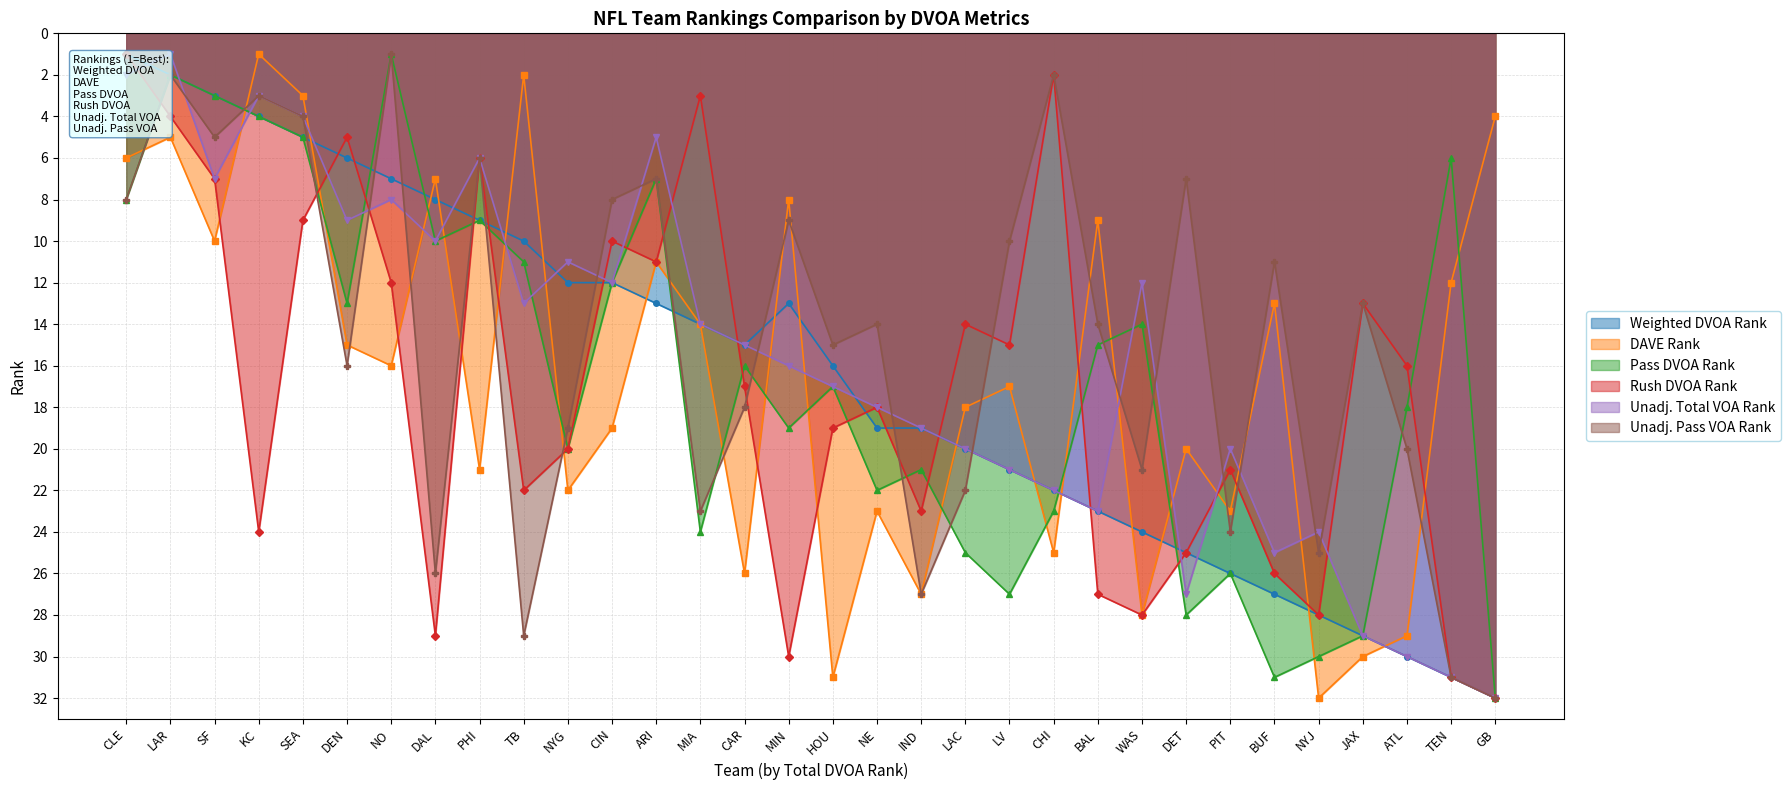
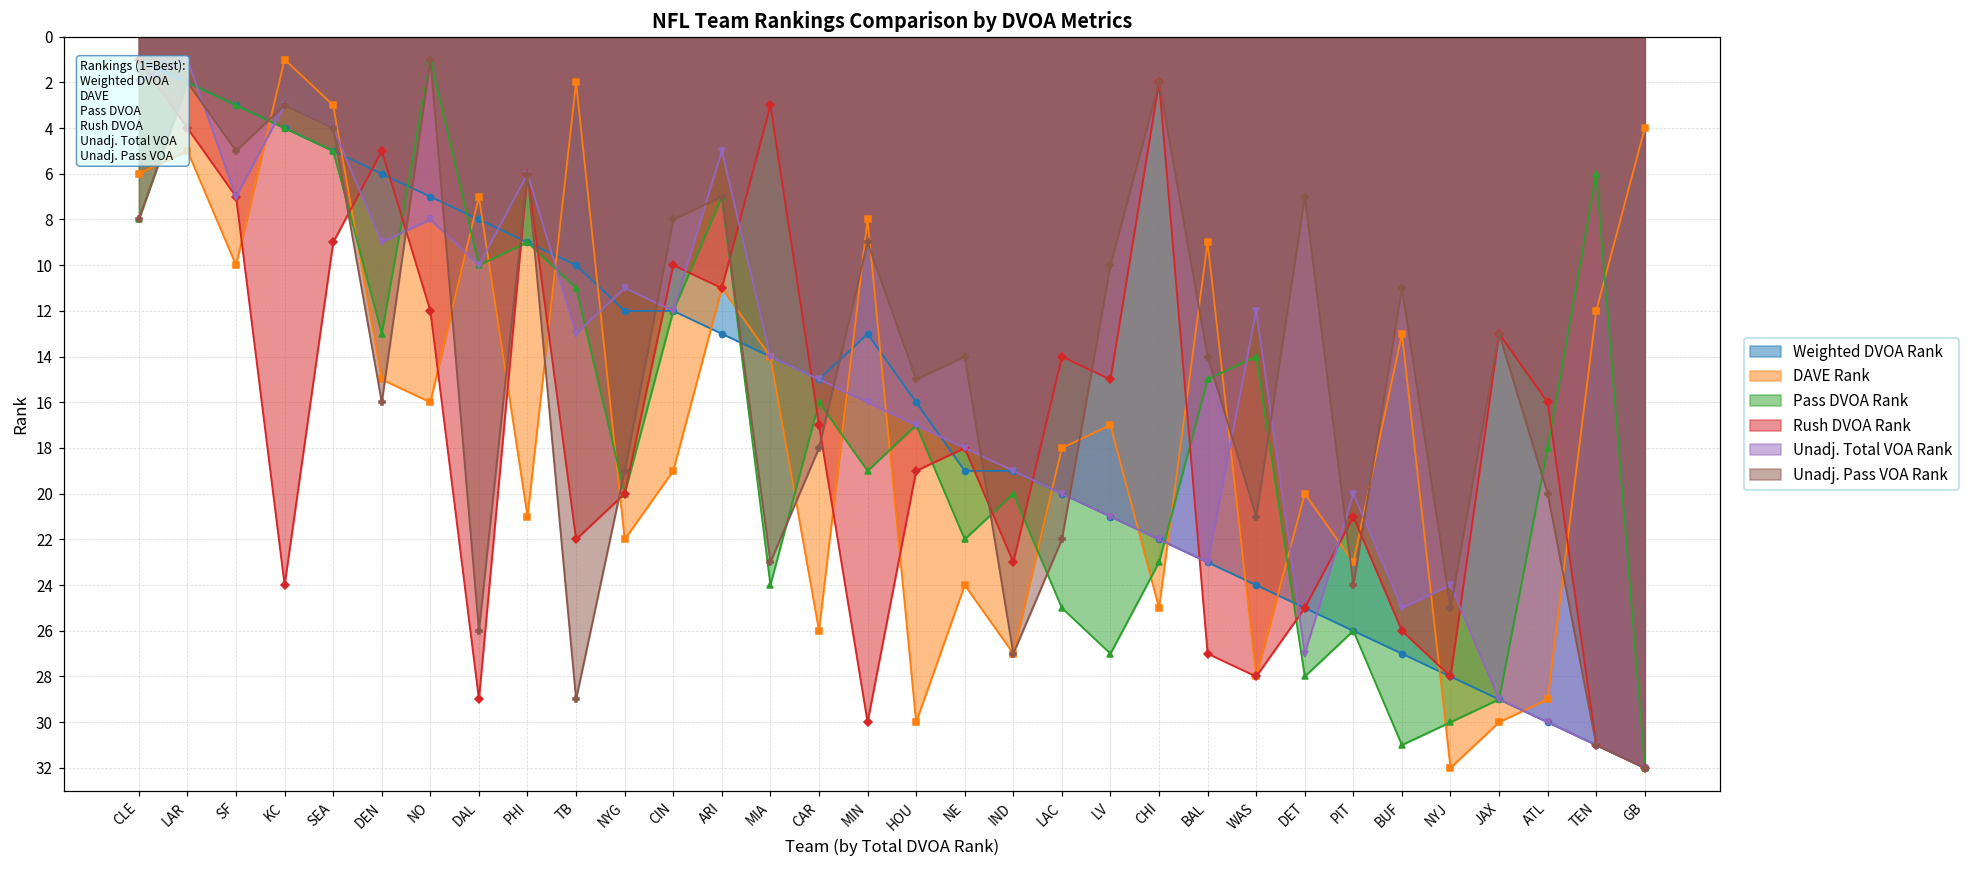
DAVE Rank, HOU: 31 -> 30
DAVE Rank, NE: 23 -> 24
Pass DVOA Rank, IND: 21 -> 20
